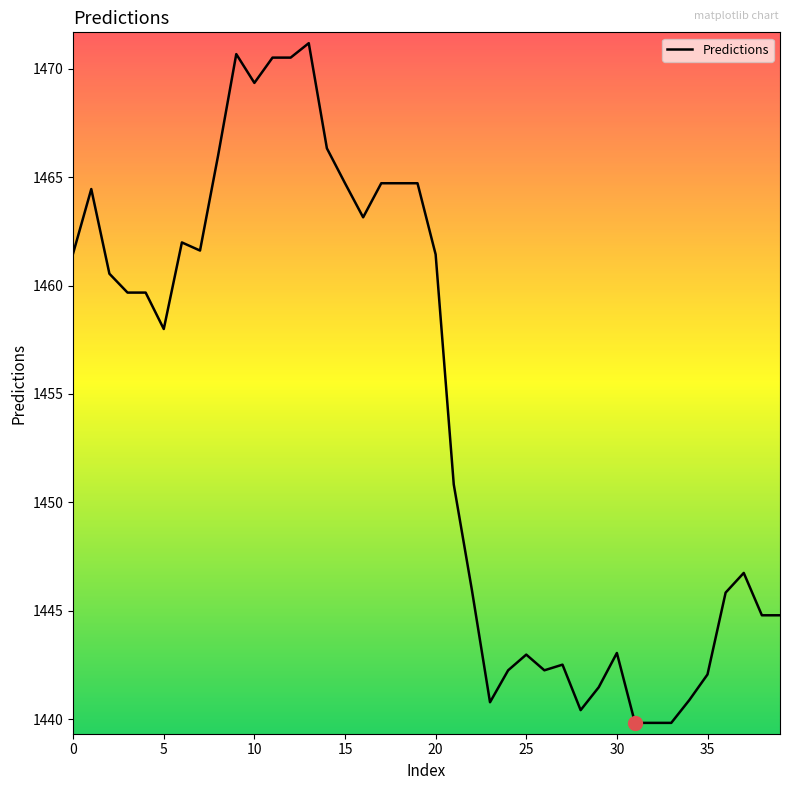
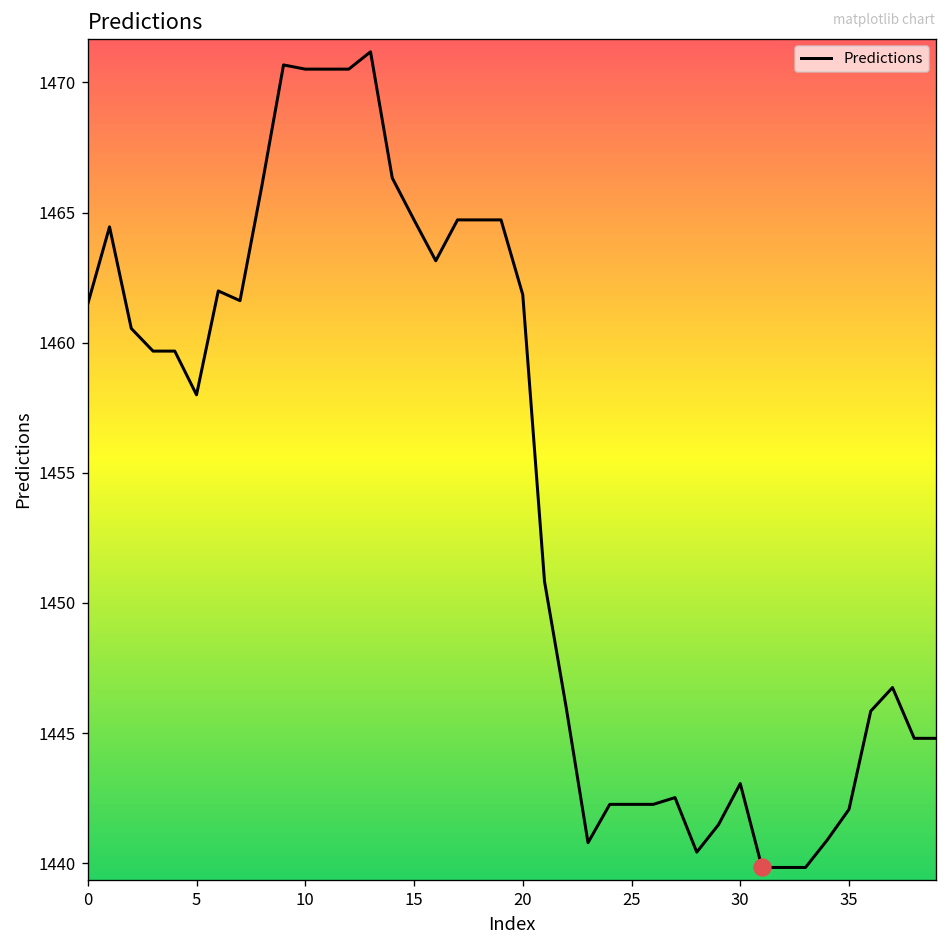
Predictions, 10: 1469.3 -> 1470.5
Predictions, 20: 1461.4 -> 1461.8
Predictions, 25: 1443.0 -> 1442.3
